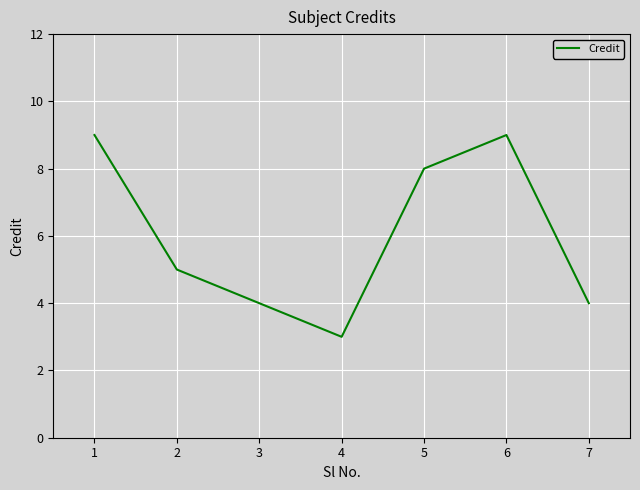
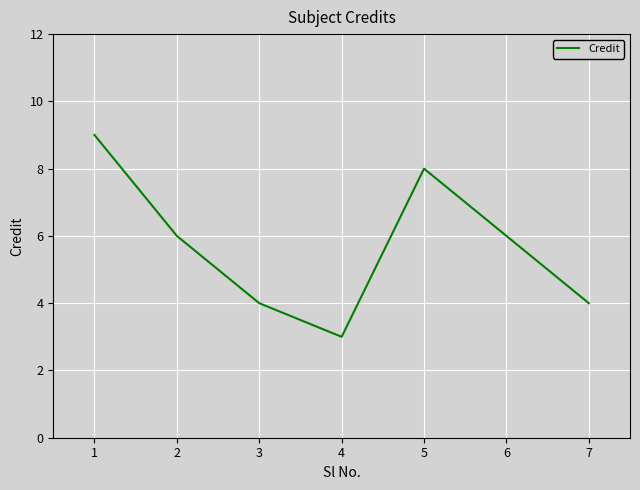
2: 5 -> 6
6: 9 -> 6
